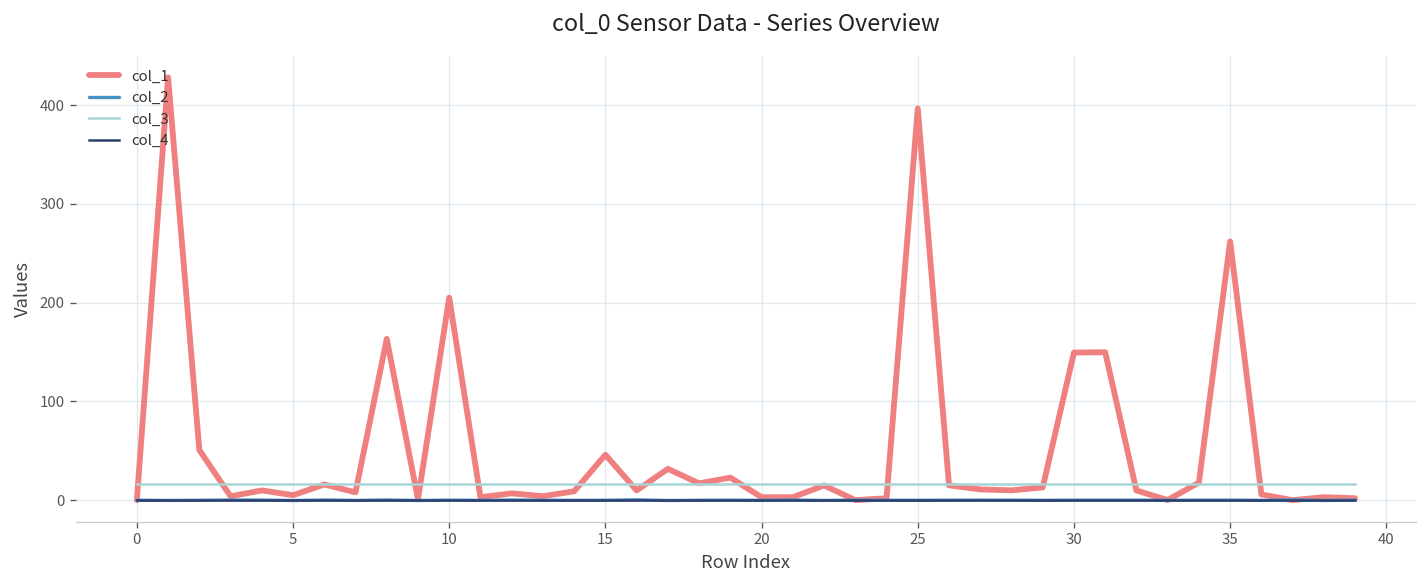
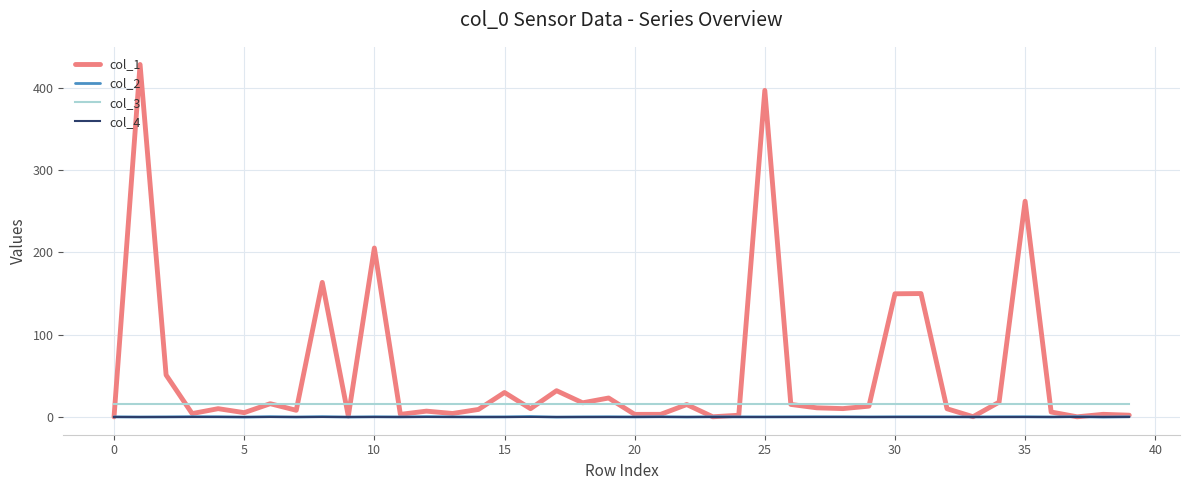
col_1, 15: 50 -> 30
